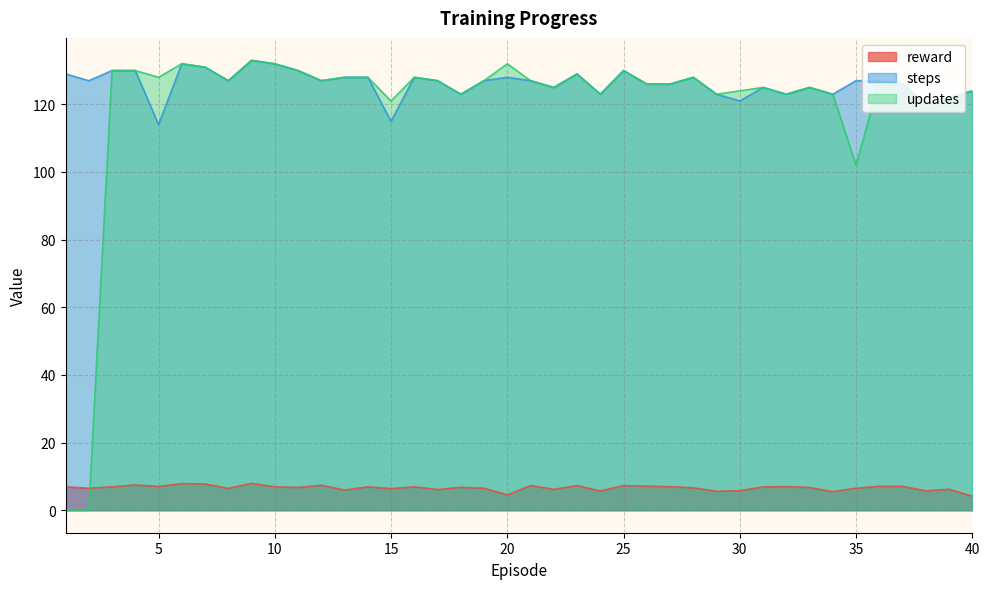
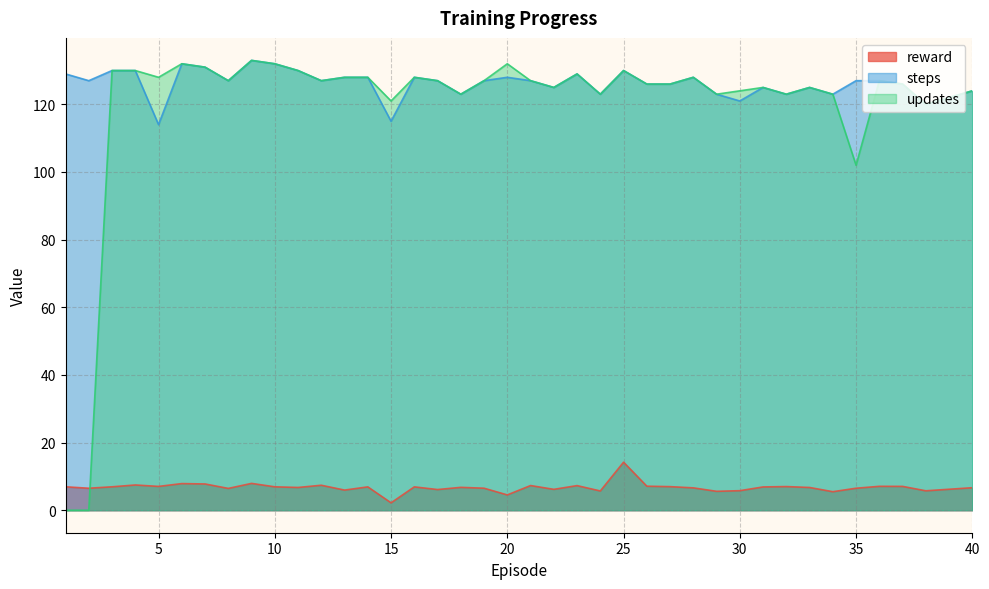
reward, 15: 6 -> 2
reward, 25: 7 -> 14
reward, 40: 4 -> 7
